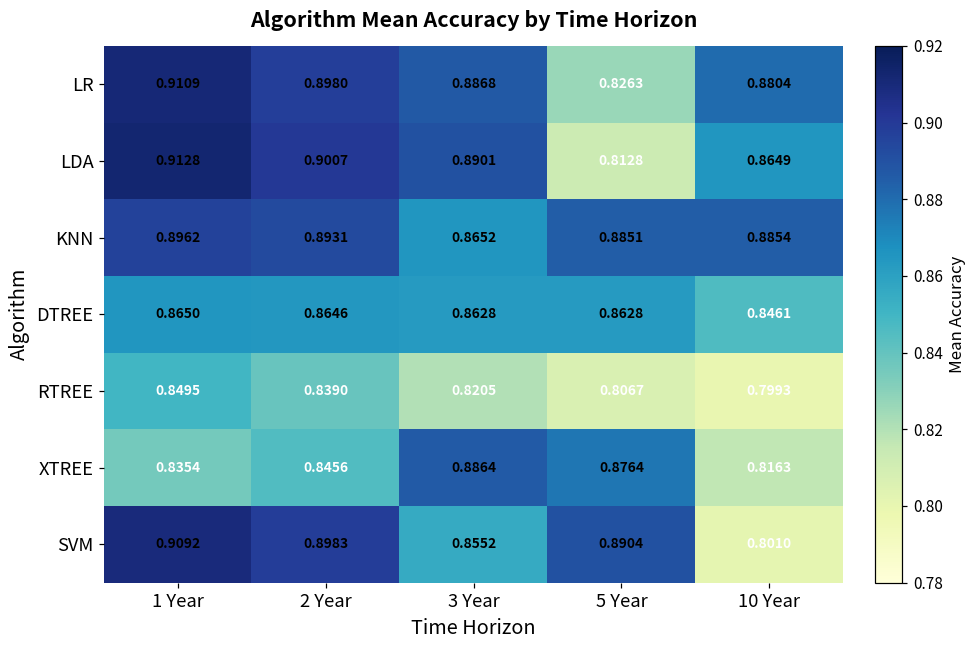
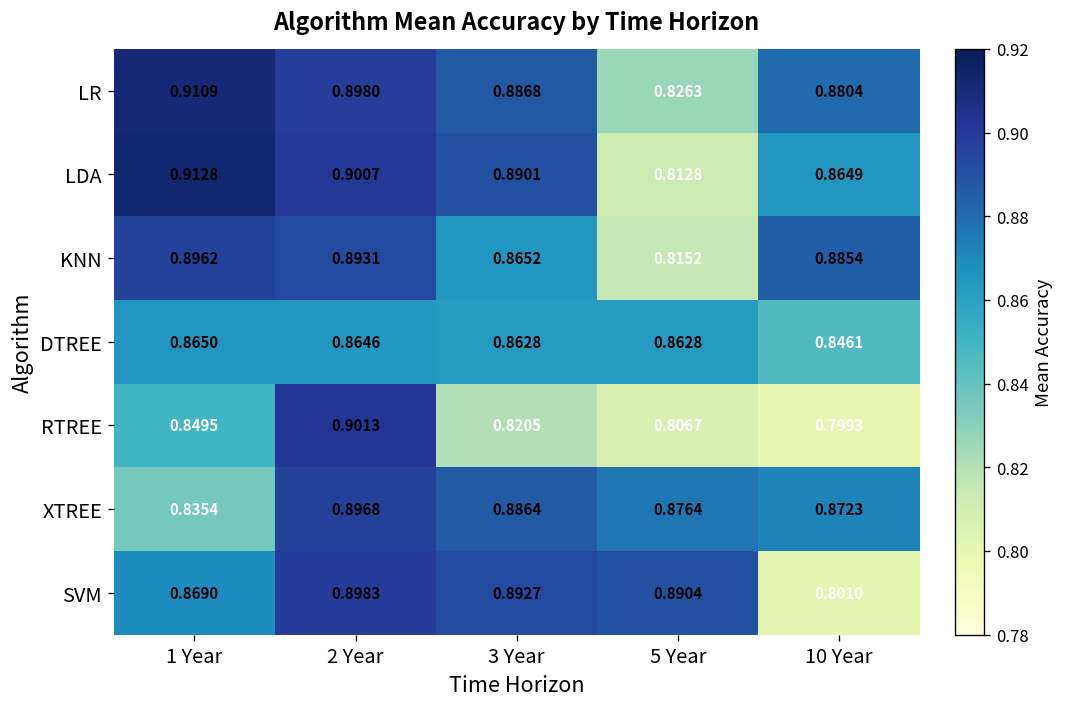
KNN, 5 Year: 0.8851 -> 0.8152
RTREE, 2 Year: 0.8390 -> 0.9013
XTREE, 2 Year: 0.8456 -> 0.8968
XTREE, 10 Year: 0.8163 -> 0.8723
SVM, 1 Year: 0.9092 -> 0.8690
SVM, 3 Year: 0.8552 -> 0.8927
